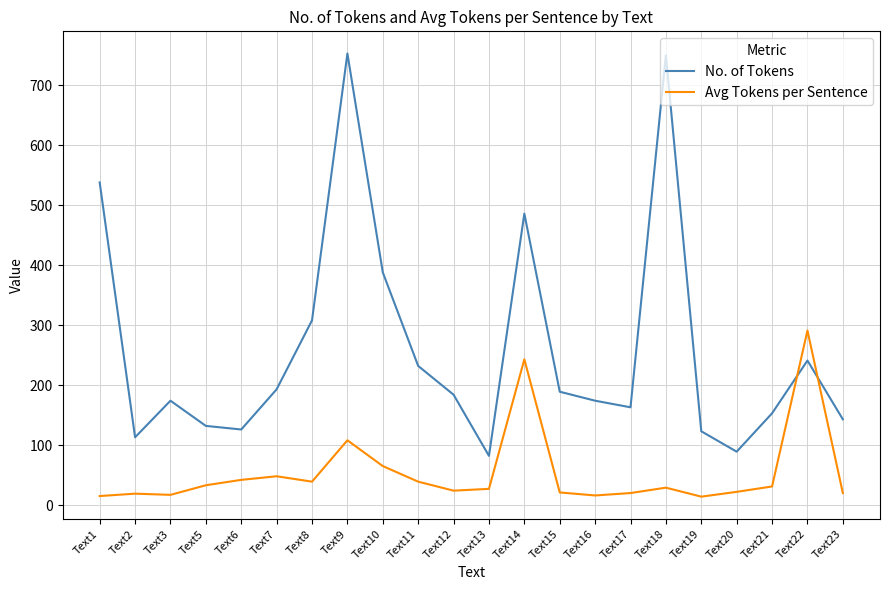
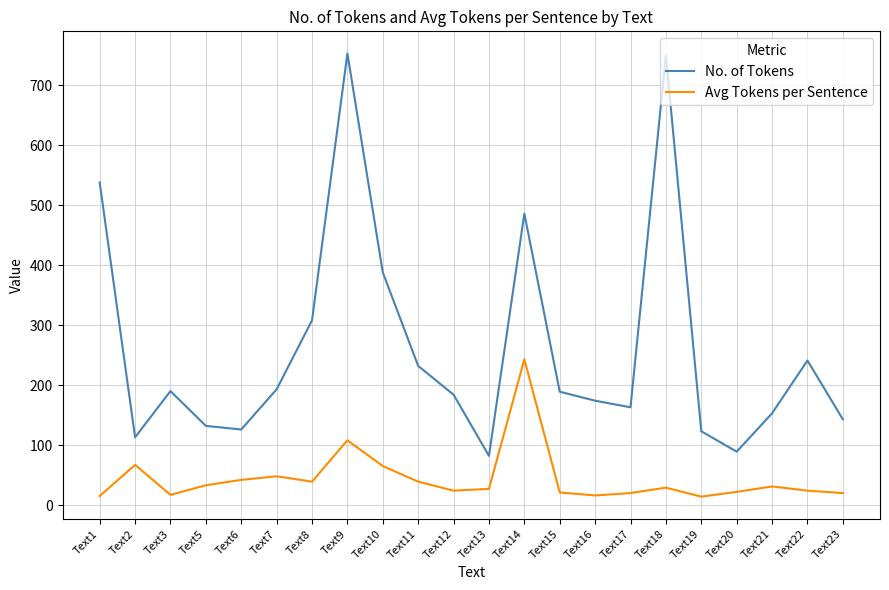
Avg Tokens per Sentence, Text2: 20 -> 70
No. of Tokens, Text3: 170 -> 190
Avg Tokens per Sentence, Text22: 290 -> 20
